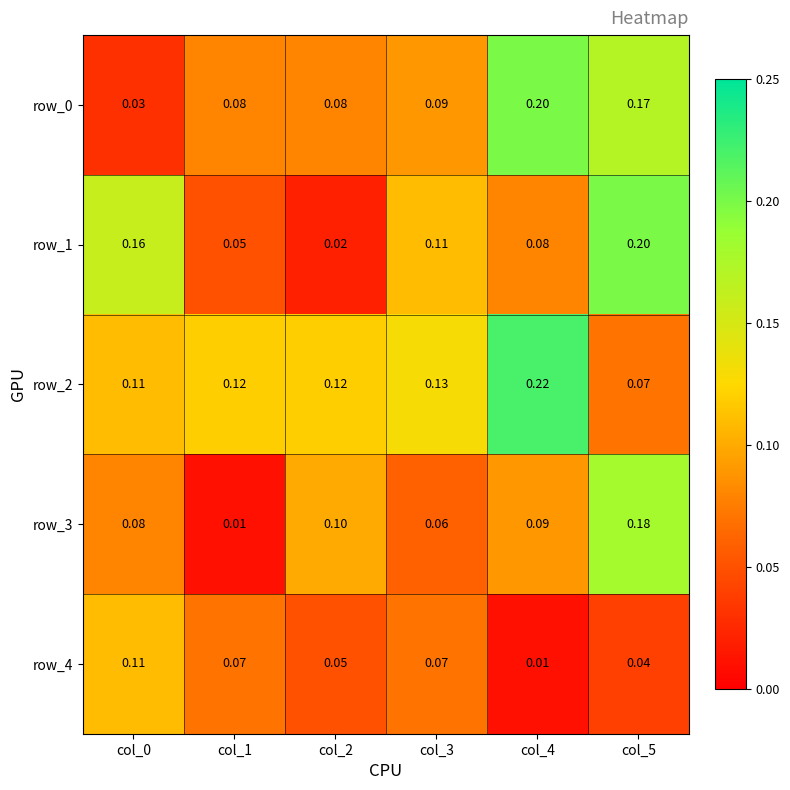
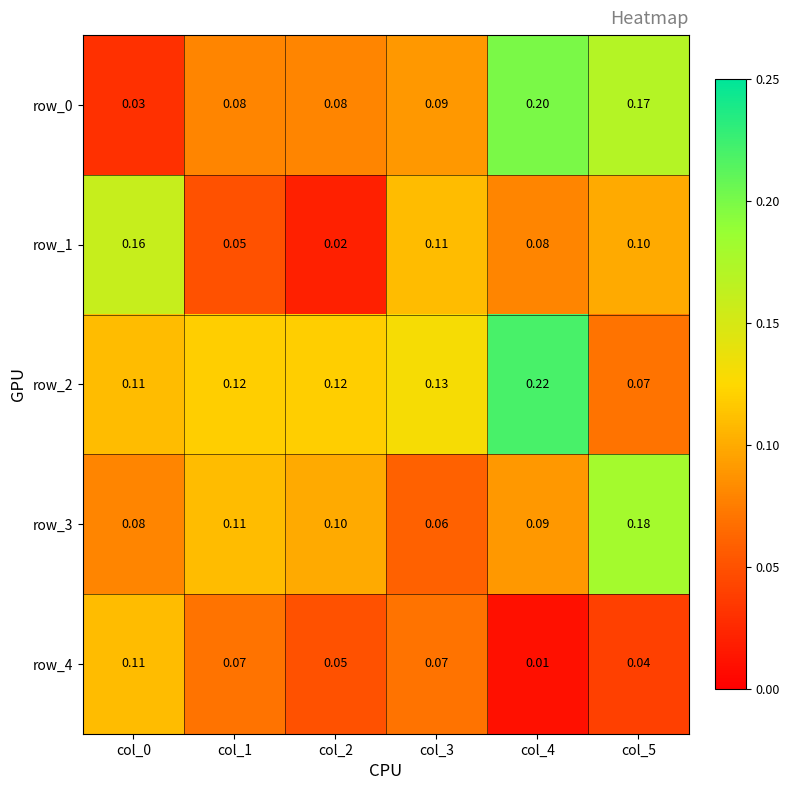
row_1, col_5: 0.20 -> 0.10
row_3, col_1: 0.01 -> 0.11
